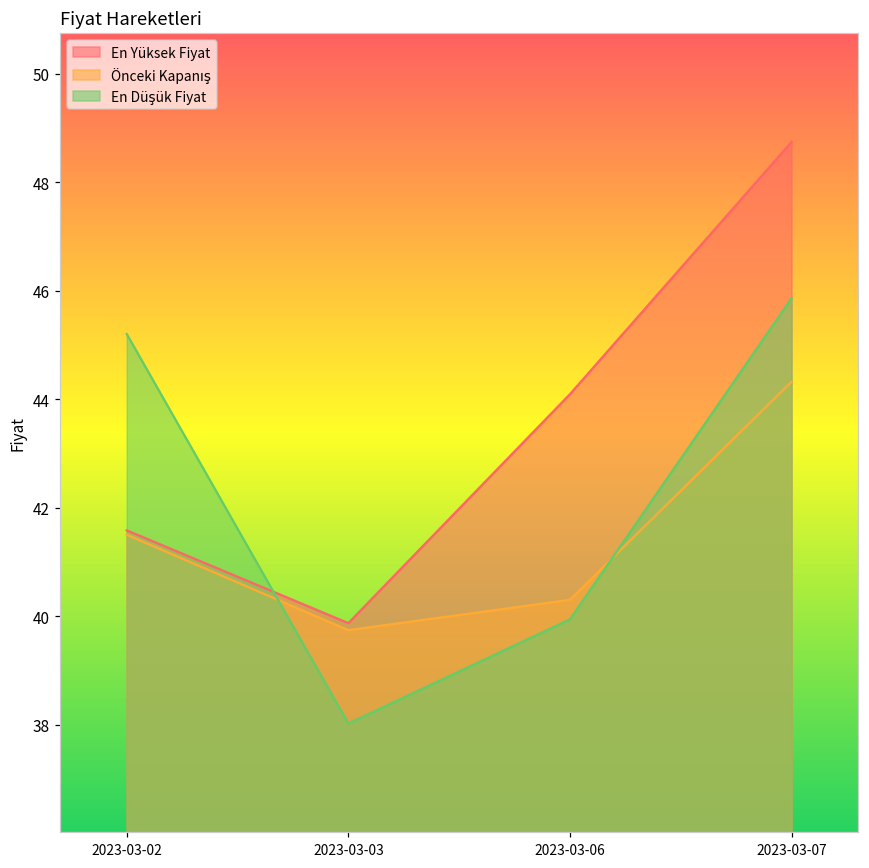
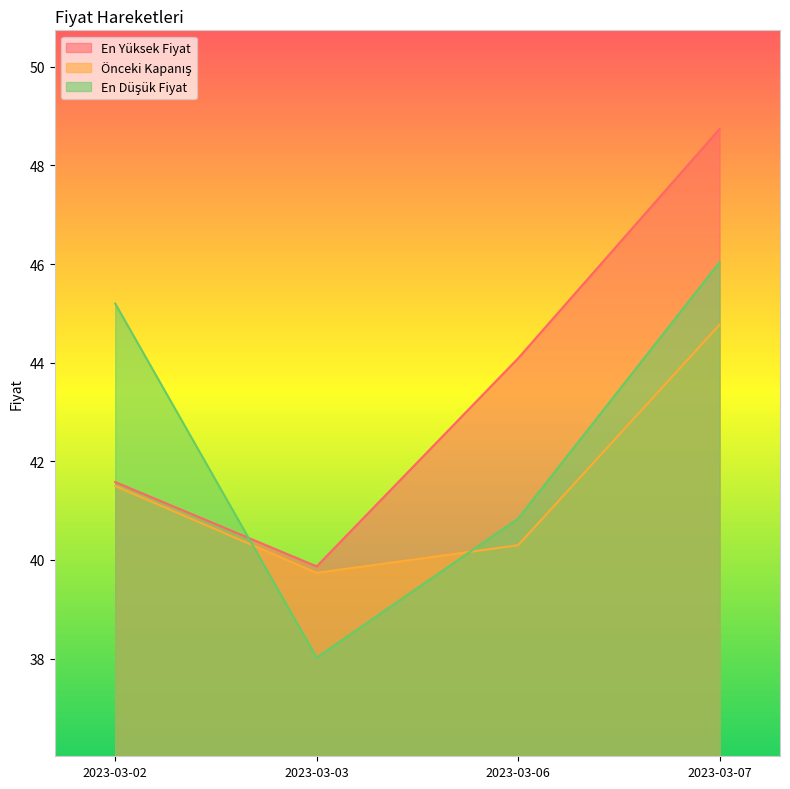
En Düşük Fiyat, 2023-03-06: 39.9 -> 40.8
Önceki Kapanış, 2023-03-07: 44.3 -> 44.8
En Düşük Fiyat, 2023-03-07: 45.9 -> 46.0
